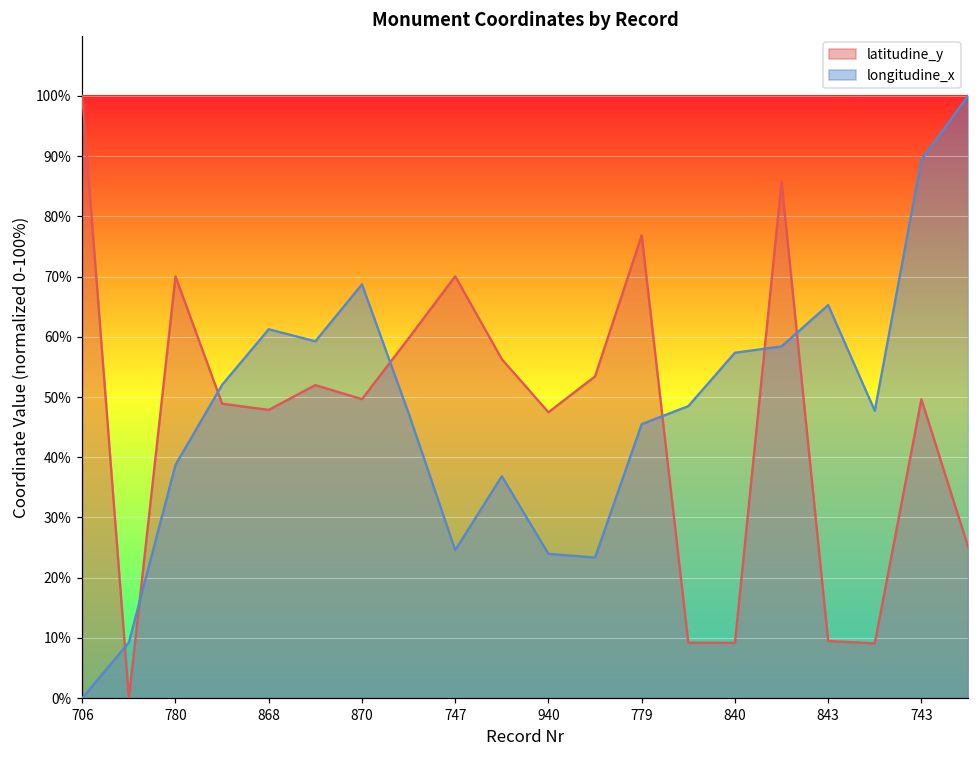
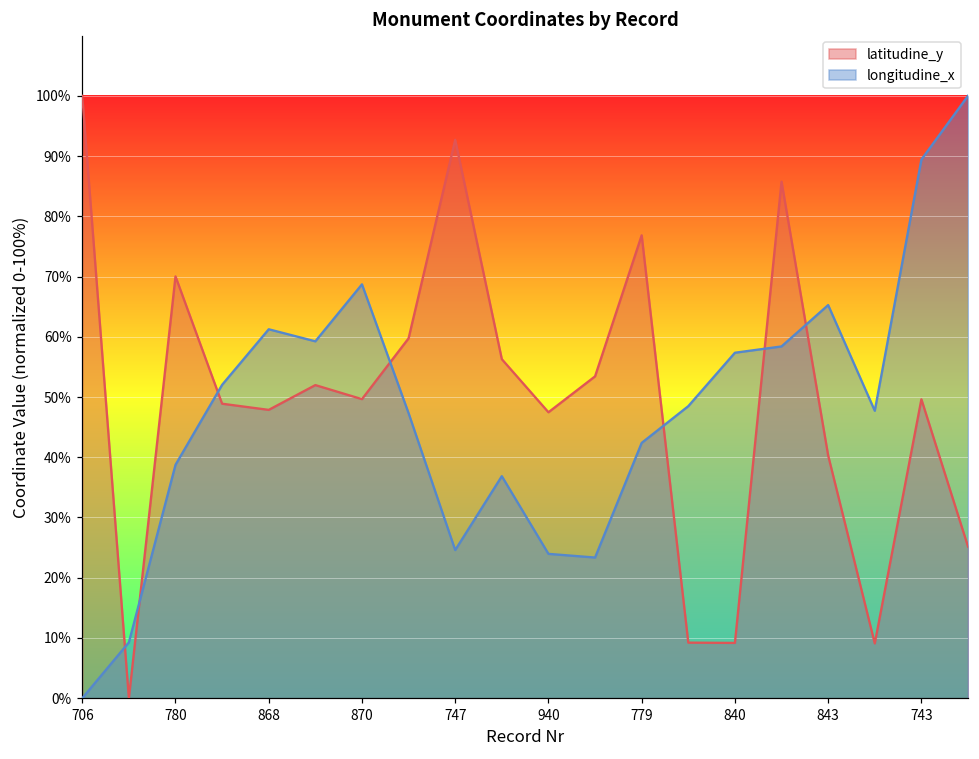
latitudine_y, 747: 70% -> 93%
longitudine_x, 779: 45% -> 42%
latitudine_y, 843: 9% -> 40%
